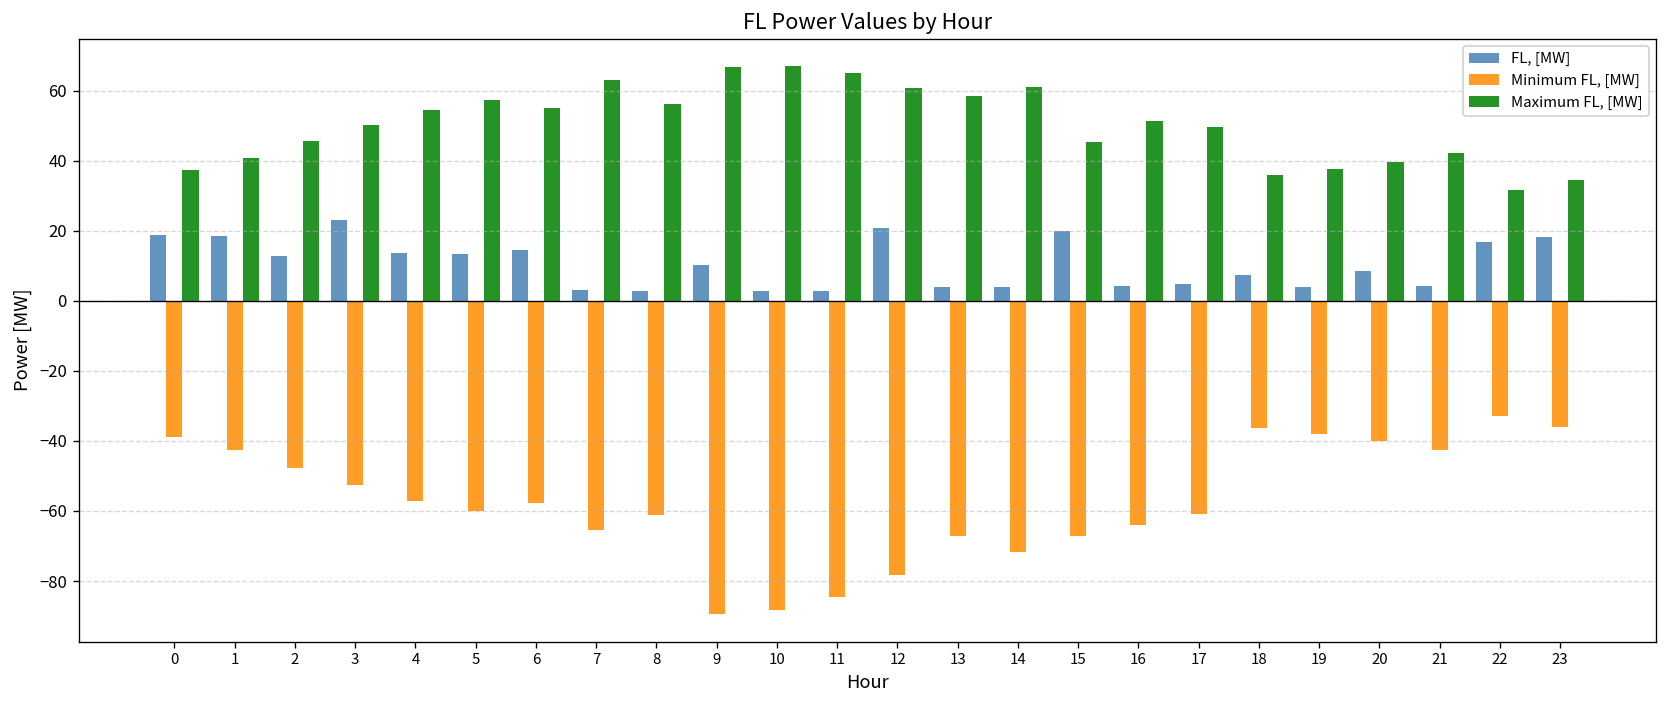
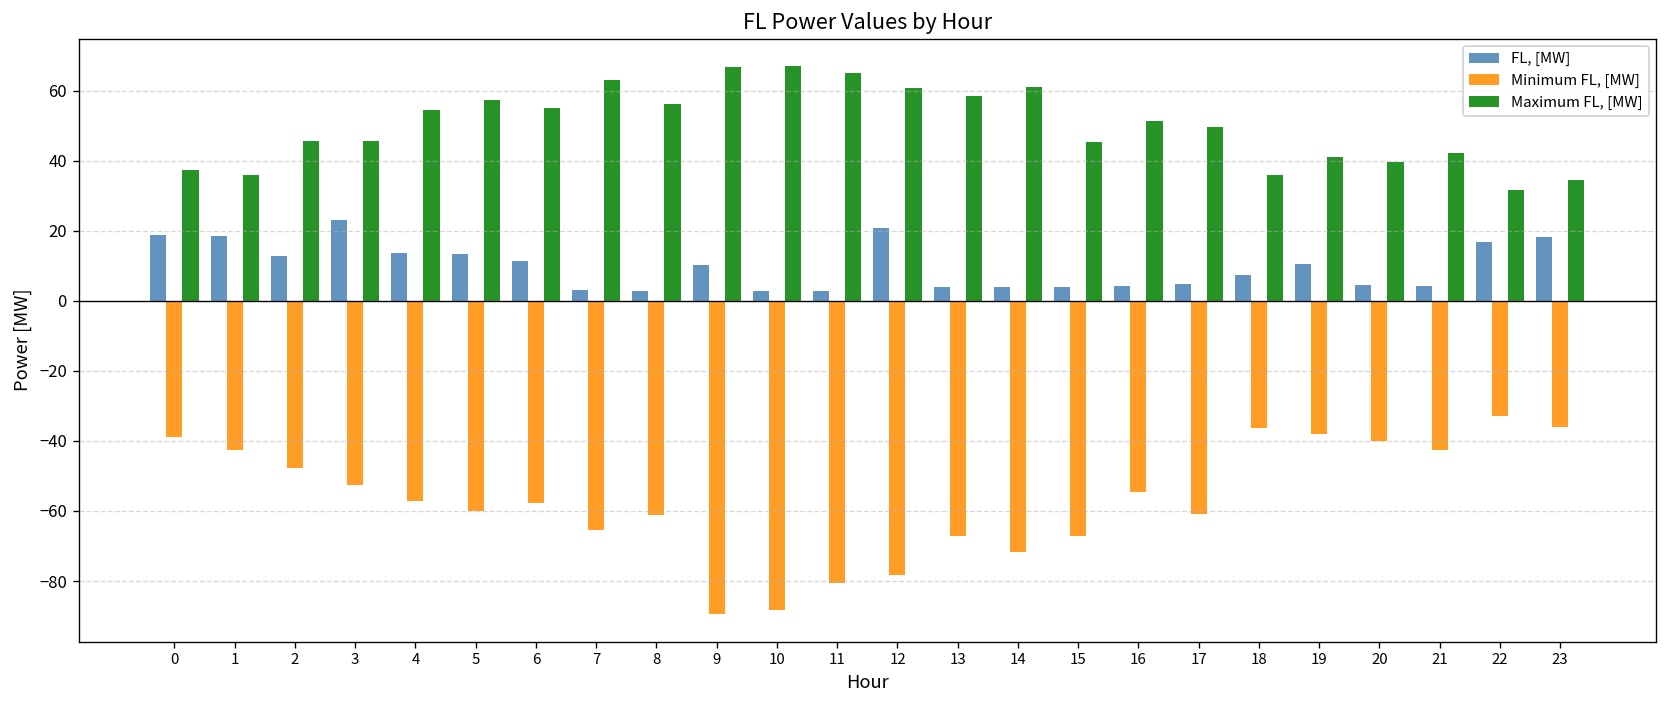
Maximum FL, [MW], 1: 41 -> 36
Maximum FL, [MW], 3: 50 -> 46
FL, [MW], 6: 14 -> 11
Minimum FL, [MW], 11: -84 -> -81
FL, [MW], 15: 20 -> 4
Minimum FL, [MW], 16: -64 -> -55
FL, [MW], 19: 4 -> 10
Maximum FL, [MW], 19: 38 -> 41
FL, [MW], 20: 8 -> 4
